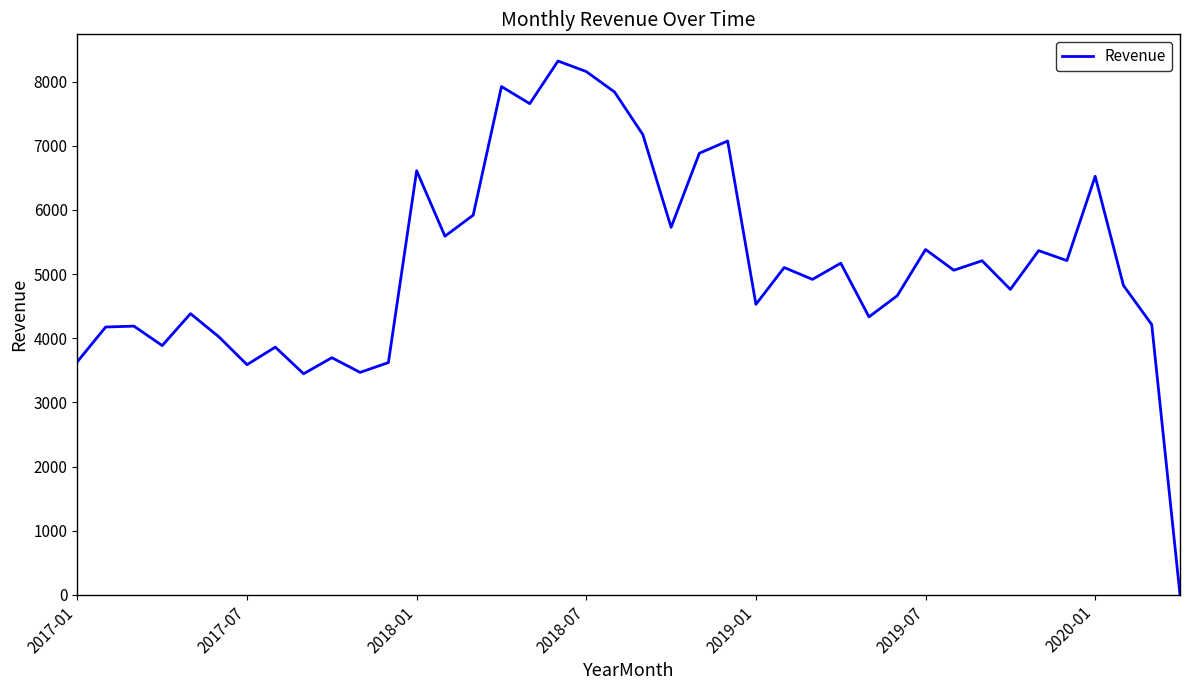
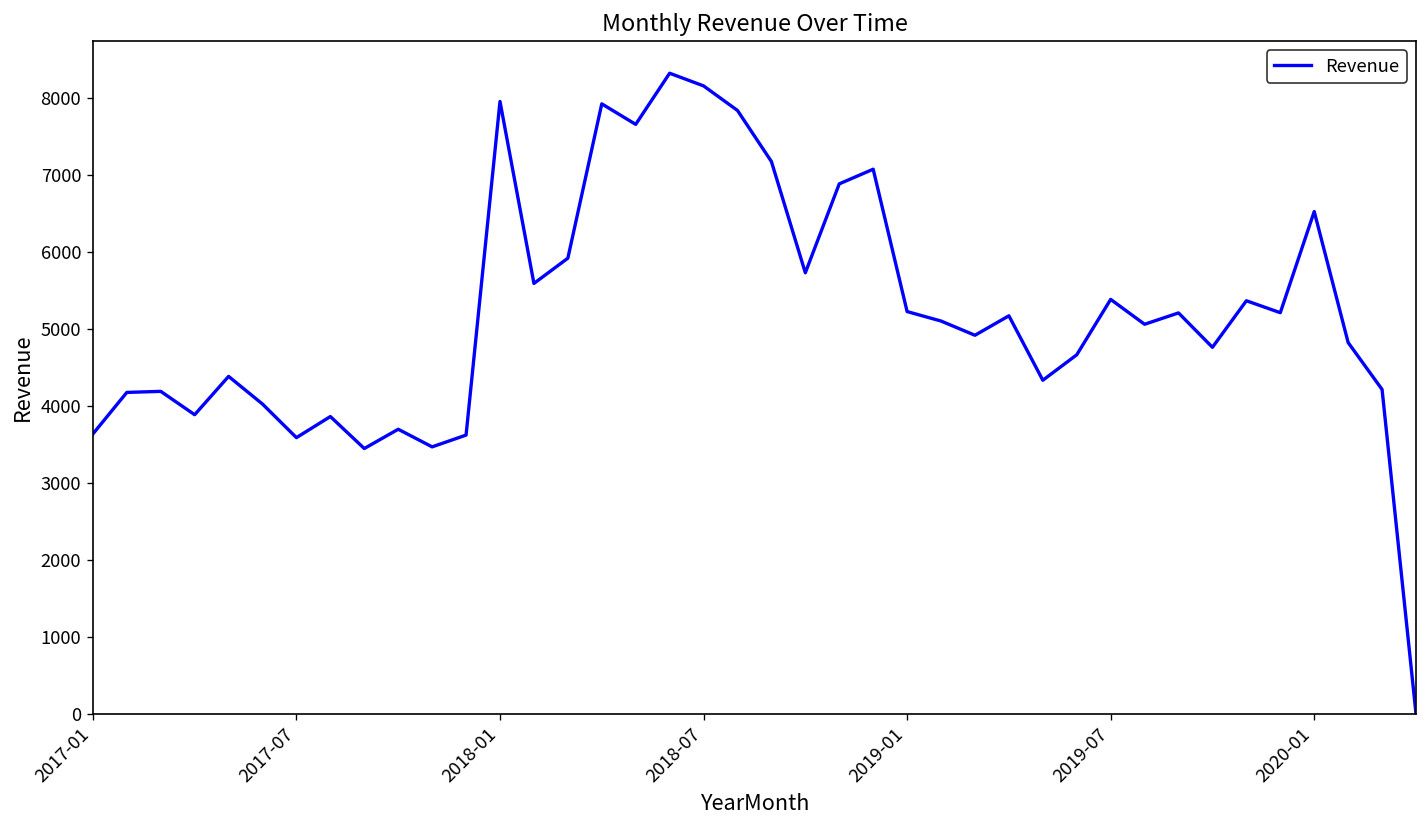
2018-01: 6600 -> 8000
2019-01: 4500 -> 5200
